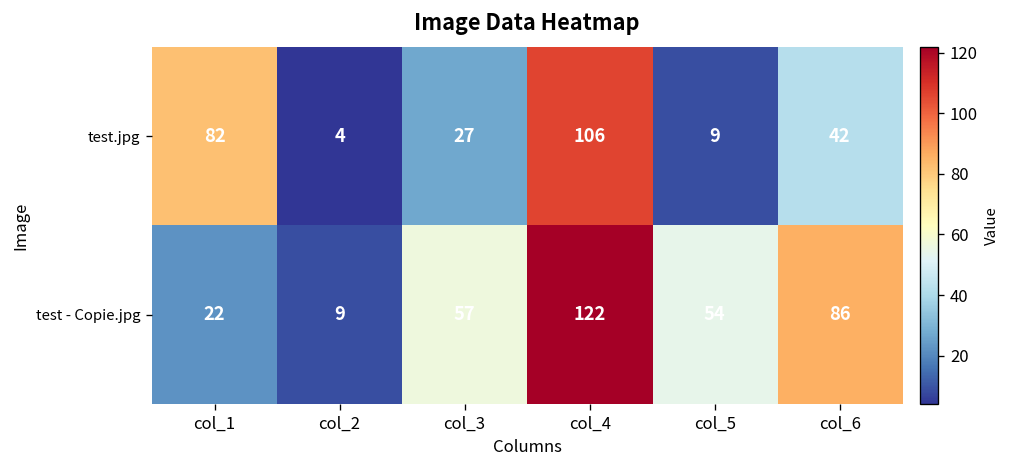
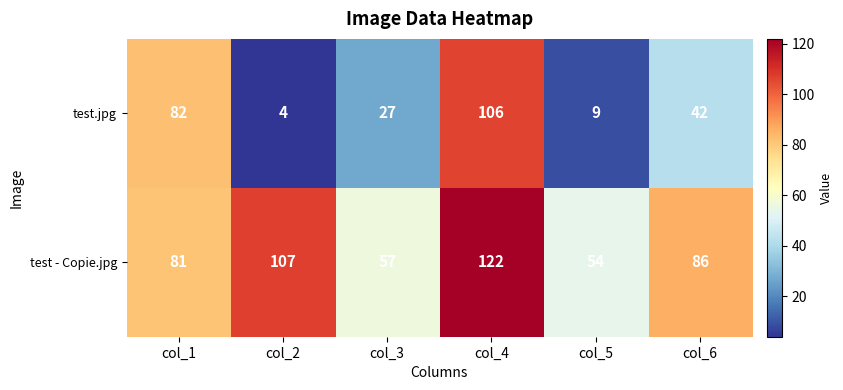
test - Copie.jpg, col_1: 22 -> 81
test - Copie.jpg, col_2: 9 -> 107
